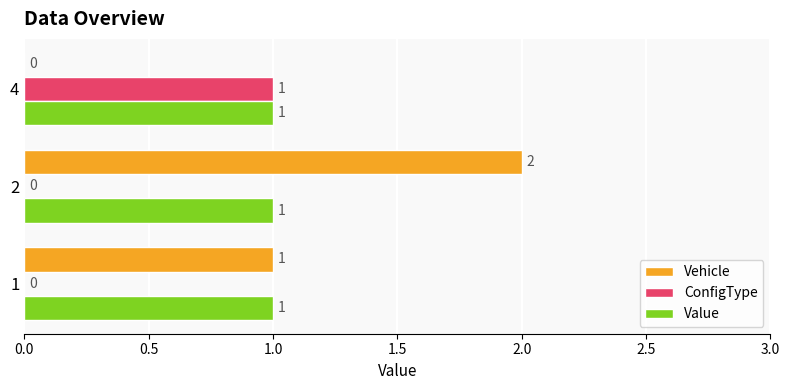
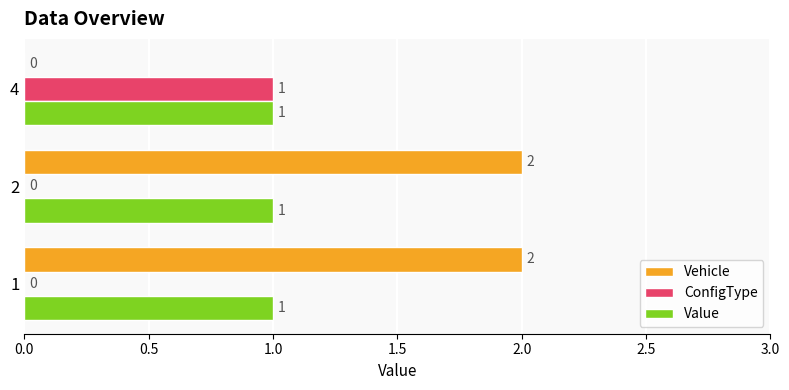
Vehicle, 1: 1 -> 2
